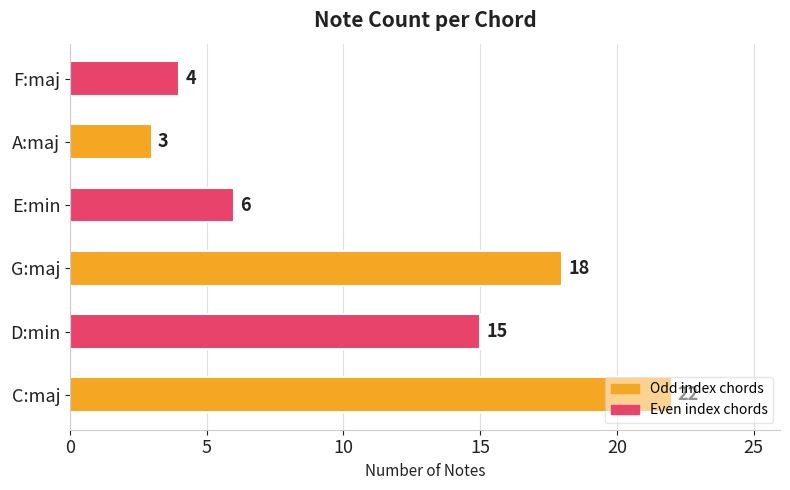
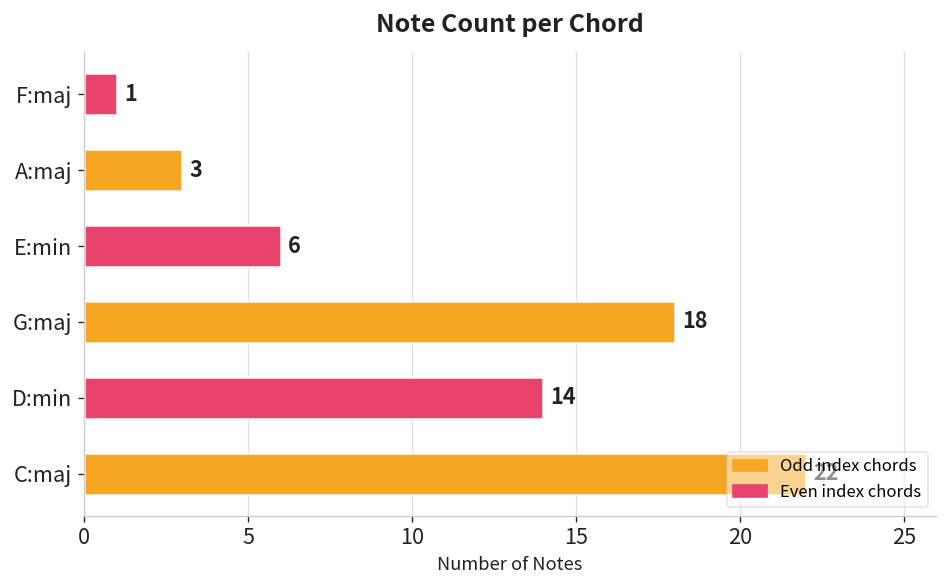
F:maj: 4 -> 1
D:min: 15 -> 14
